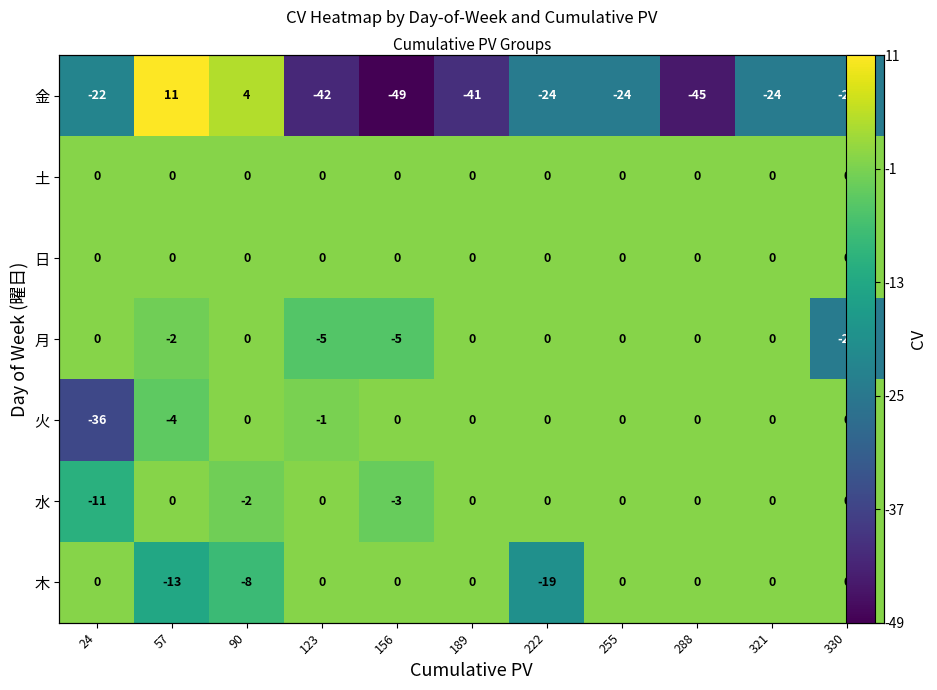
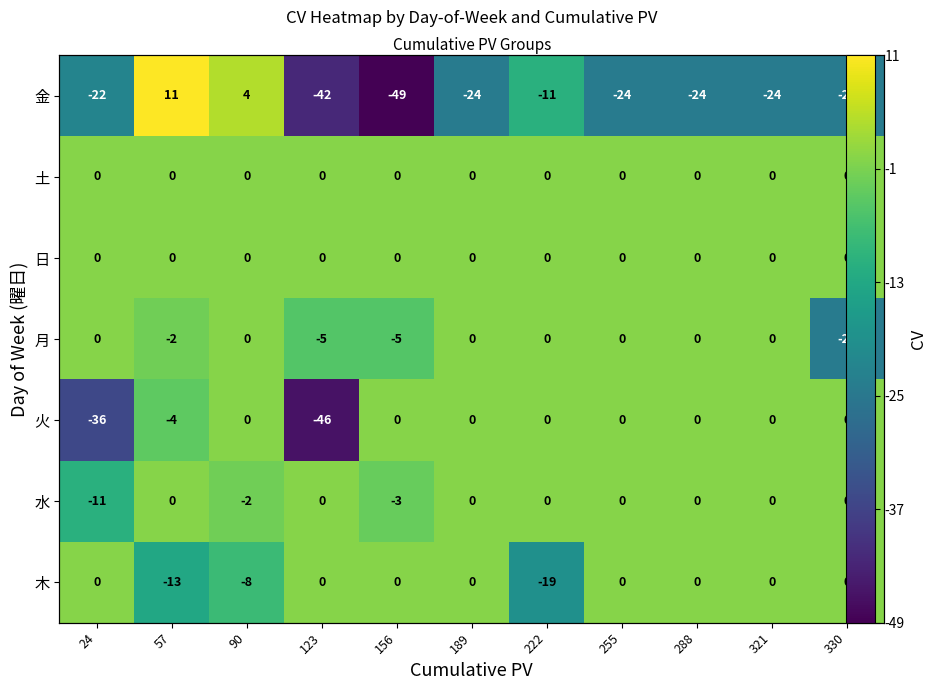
金, 189: -41 -> -24
金, 222: -24 -> -11
金, 288: -45 -> -24
火, 123: -1 -> -46
